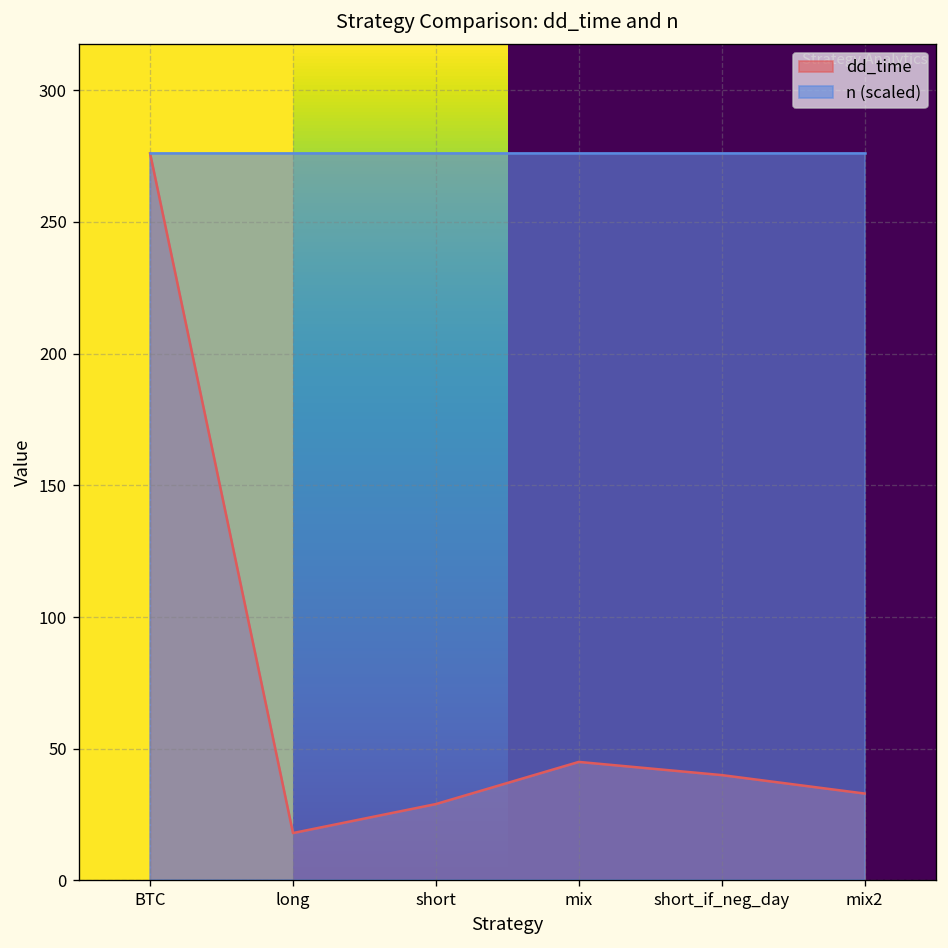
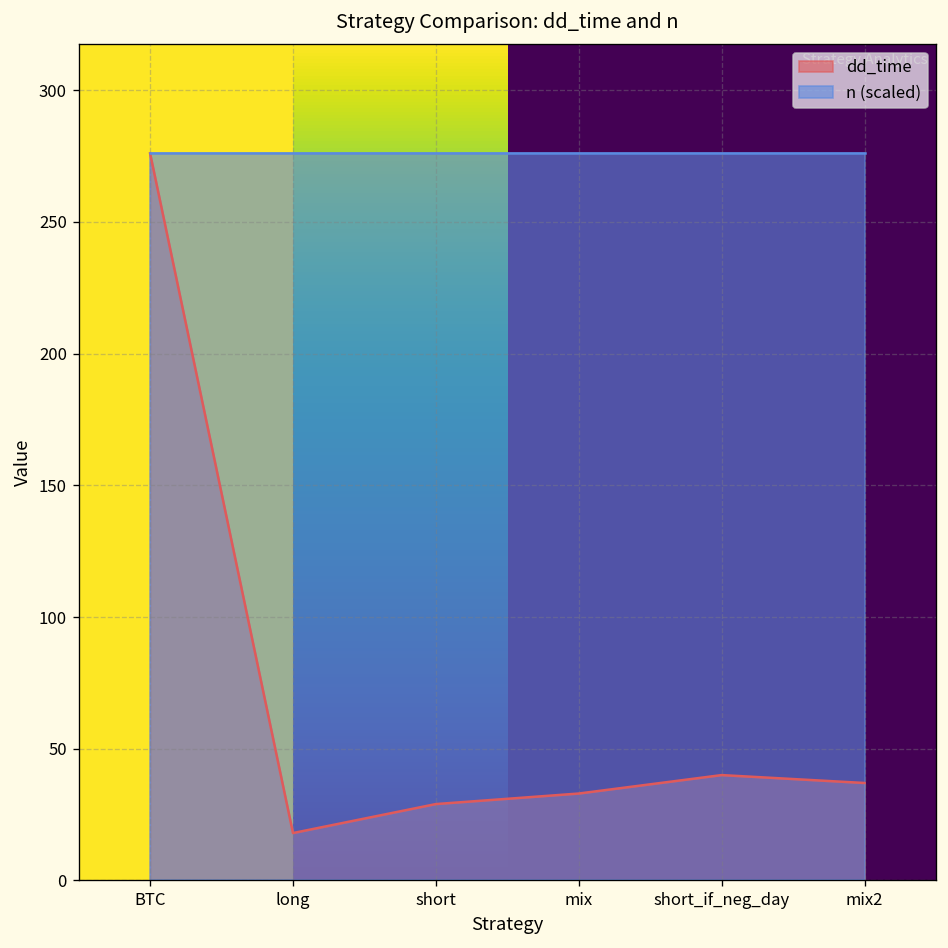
dd_time, mix: 45 -> 33
dd_time, mix2: 33 -> 37
